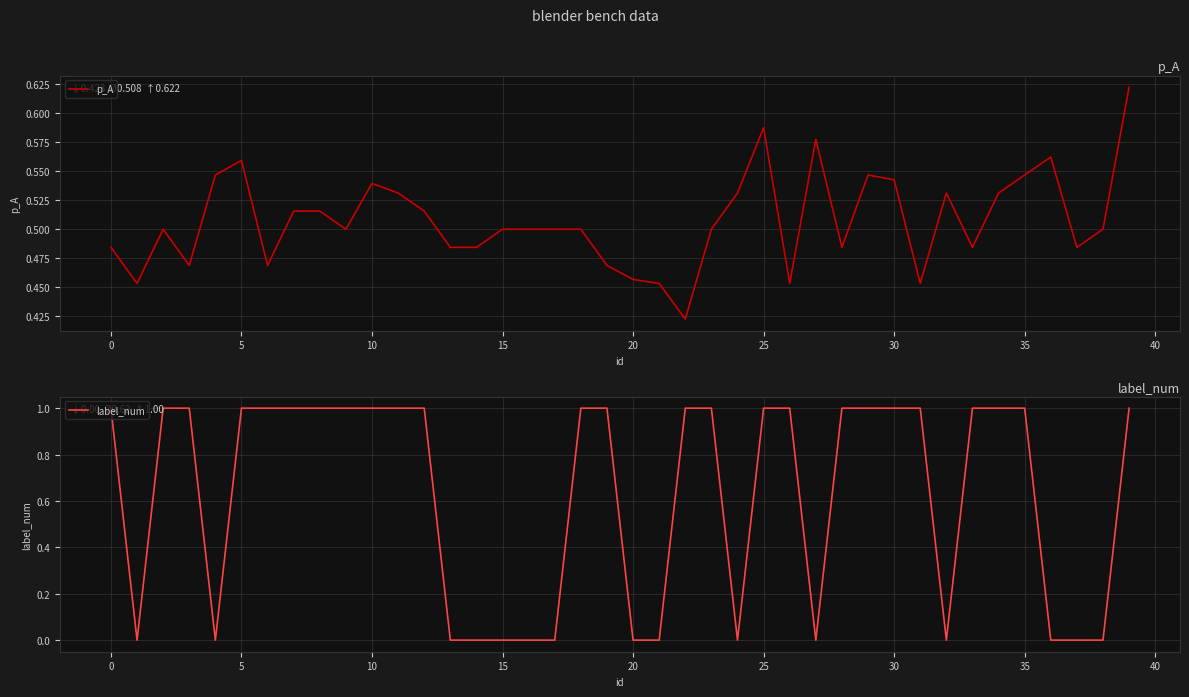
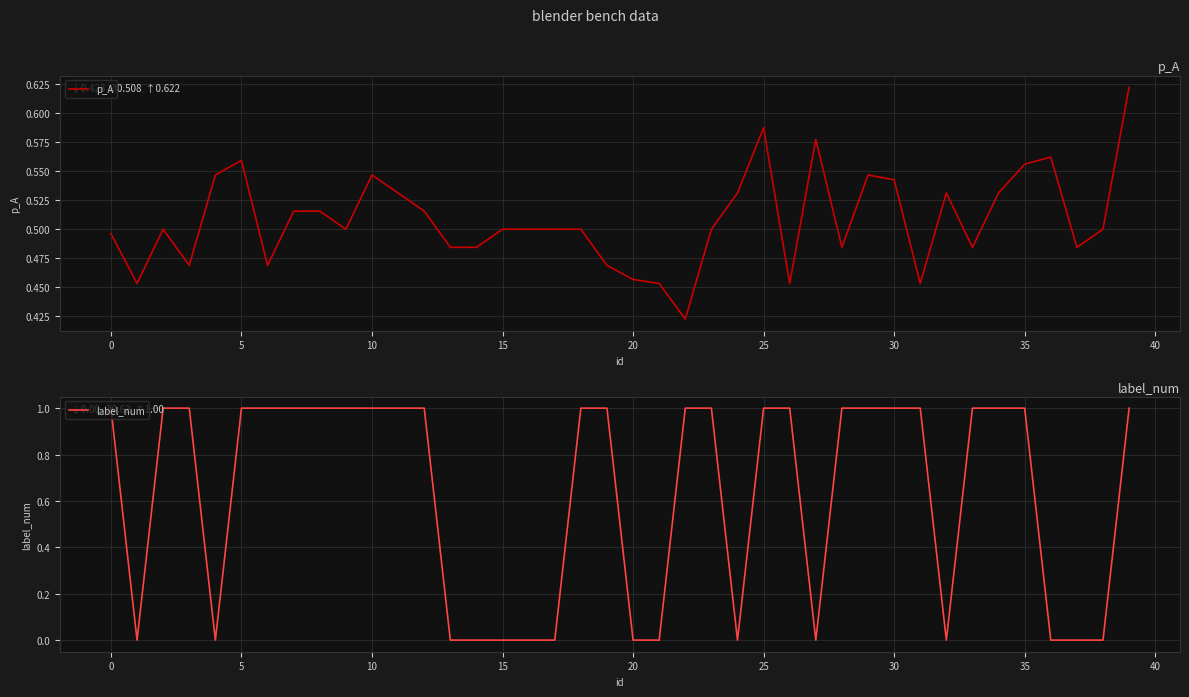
p_A, 0: 0.484 -> 0.496
p_A, 10: 0.540 -> 0.547
p_A, 35: 0.547 -> 0.556
